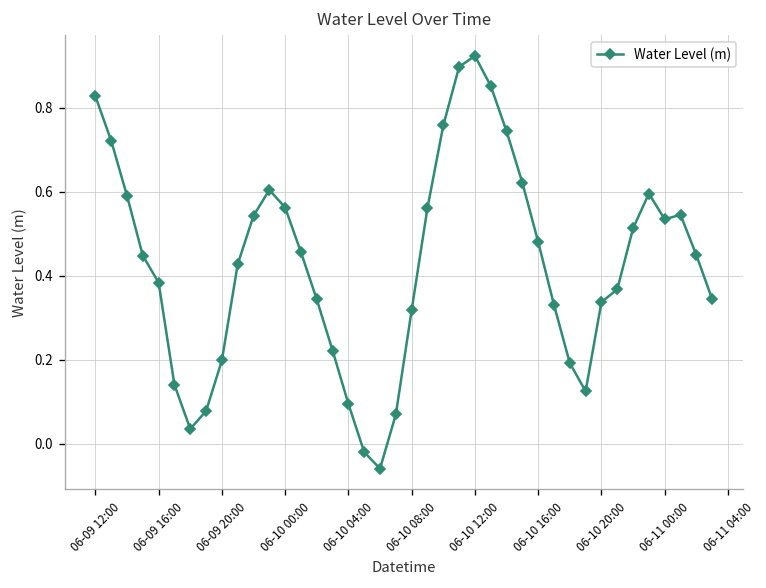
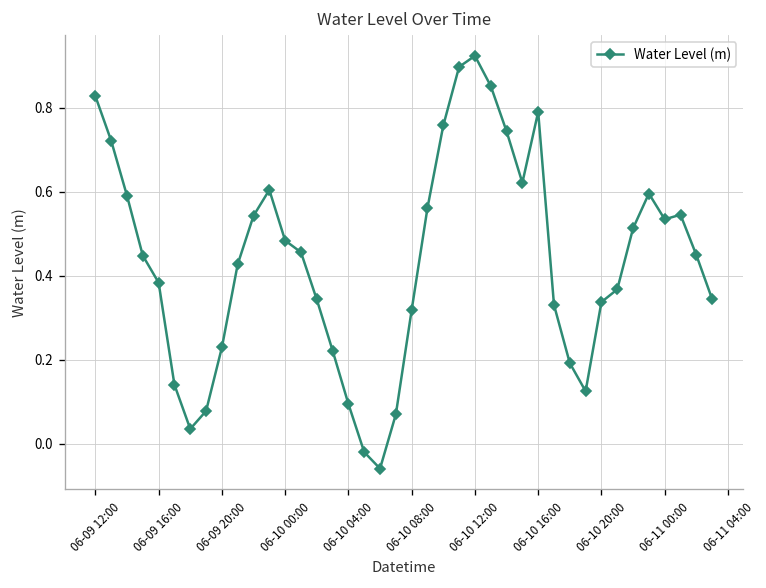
06-09 20:00: 0.20 -> 0.23
06-10 00:00: 0.56 -> 0.48
06-10 16:00: 0.48 -> 0.79
